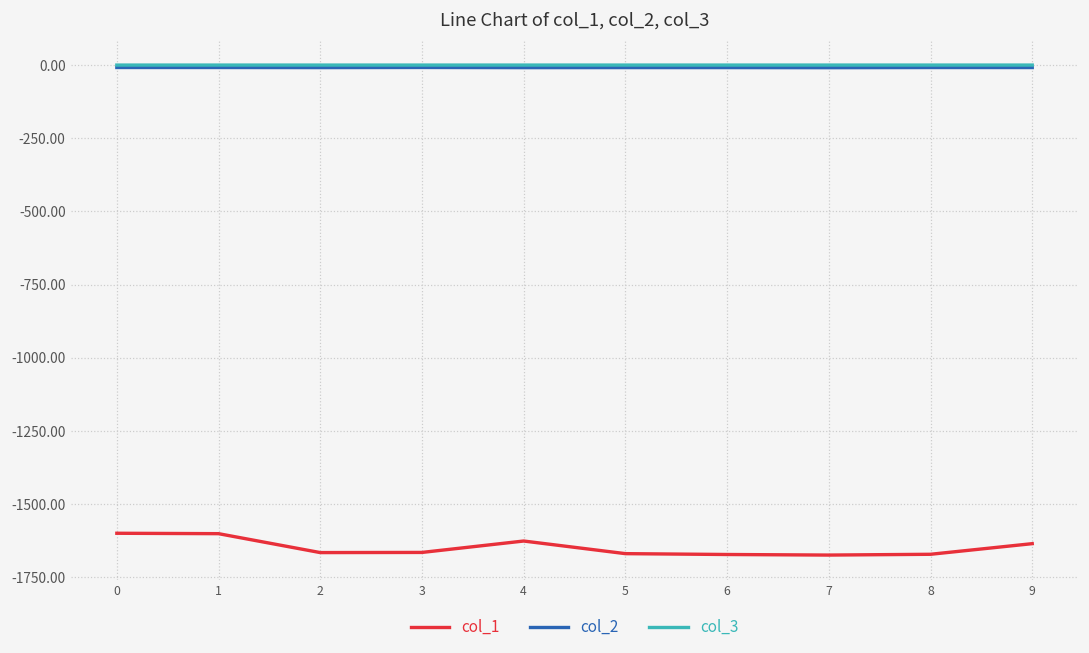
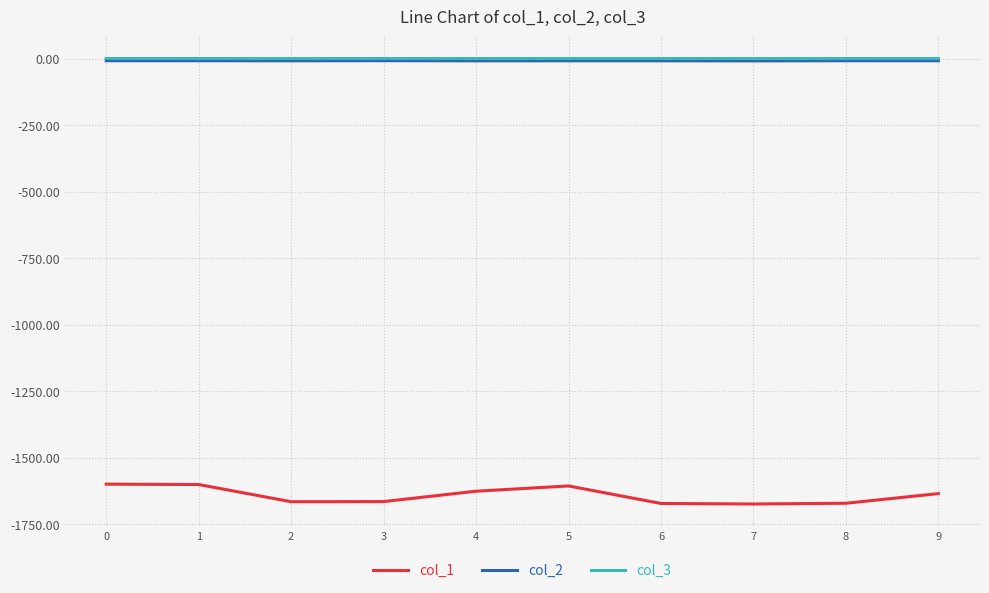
col_1, 5: -1670 -> -1610
